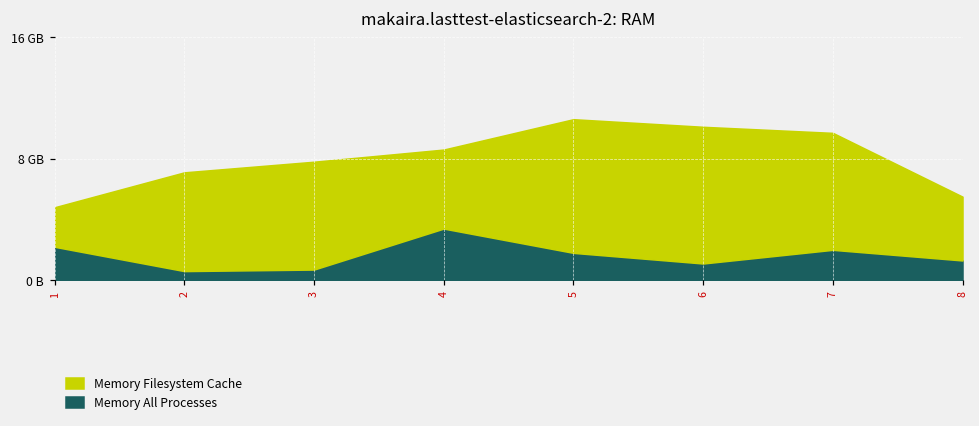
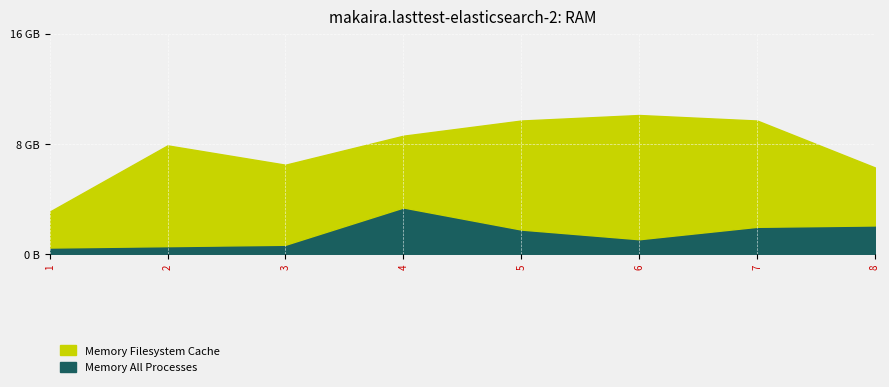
Memory All Processes, 1: 2.2 GB -> 0.5 GB
Memory Filesystem Cache, 2: 6.5 GB -> 7.3 GB
Memory Filesystem Cache, 3: 7.1 GB -> 5.8 GB
Memory Filesystem Cache, 5: 8.8 GB -> 7.9 GB
Memory All Processes, 8: 1.3 GB -> 2.1 GB
